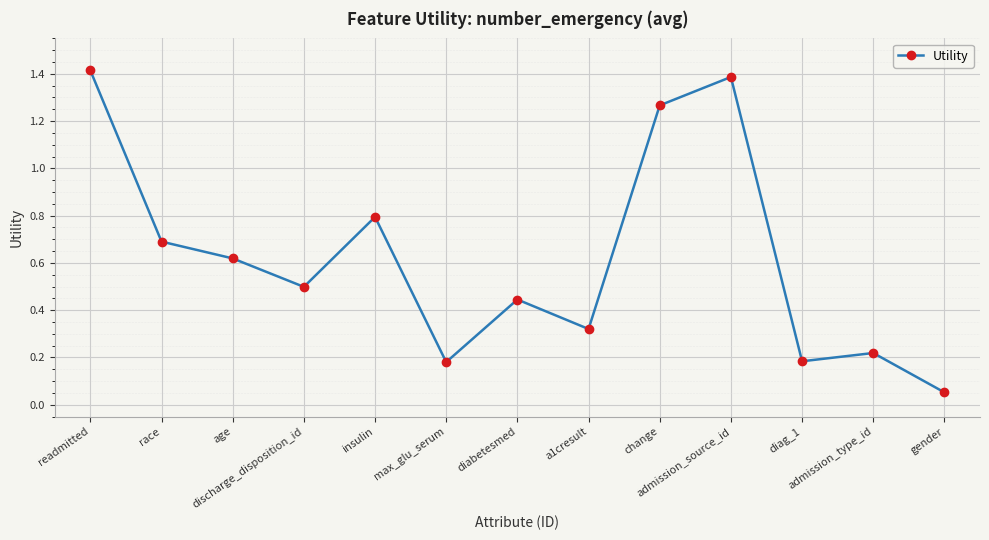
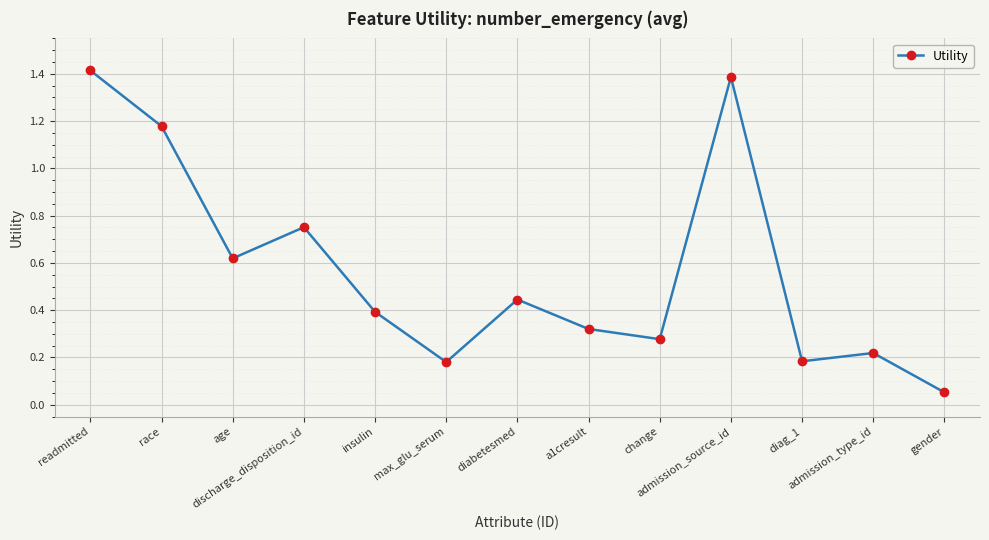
race: 0.69 -> 1.18
discharge_disposition_id: 0.50 -> 0.75
insulin: 0.79 -> 0.39
change: 1.27 -> 0.28
